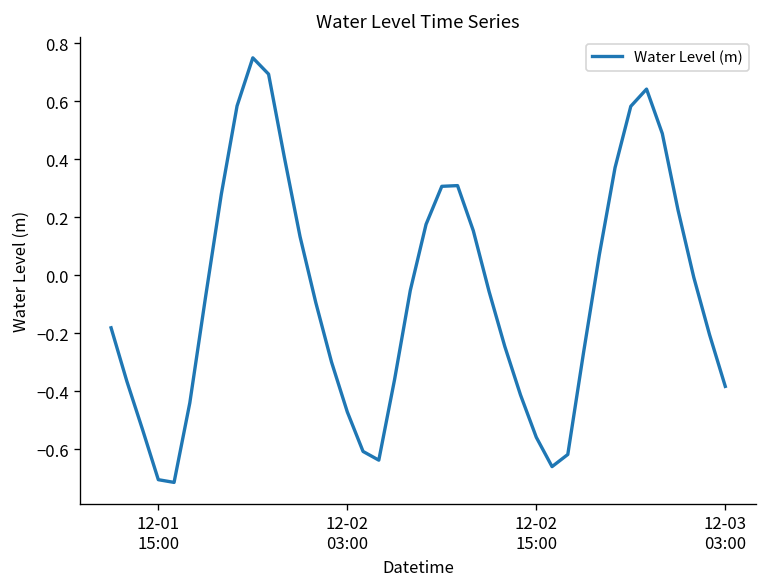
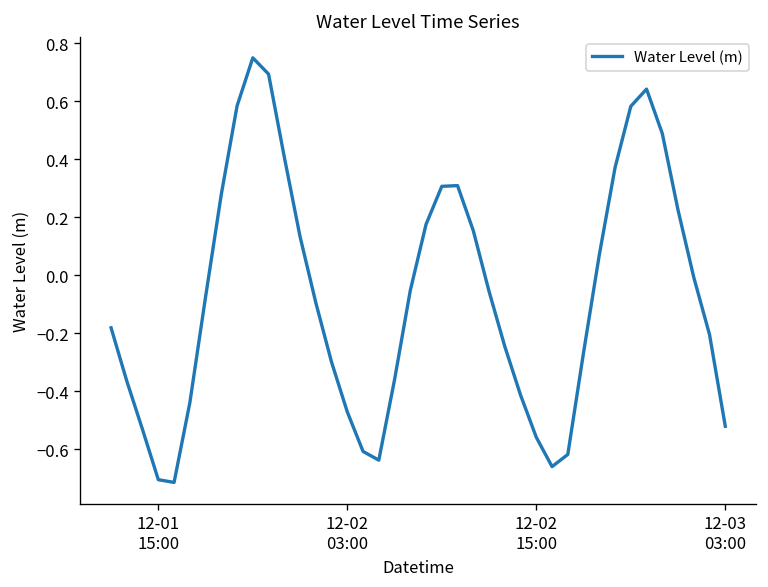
12-03 03:00: -0.38 -> -0.52
